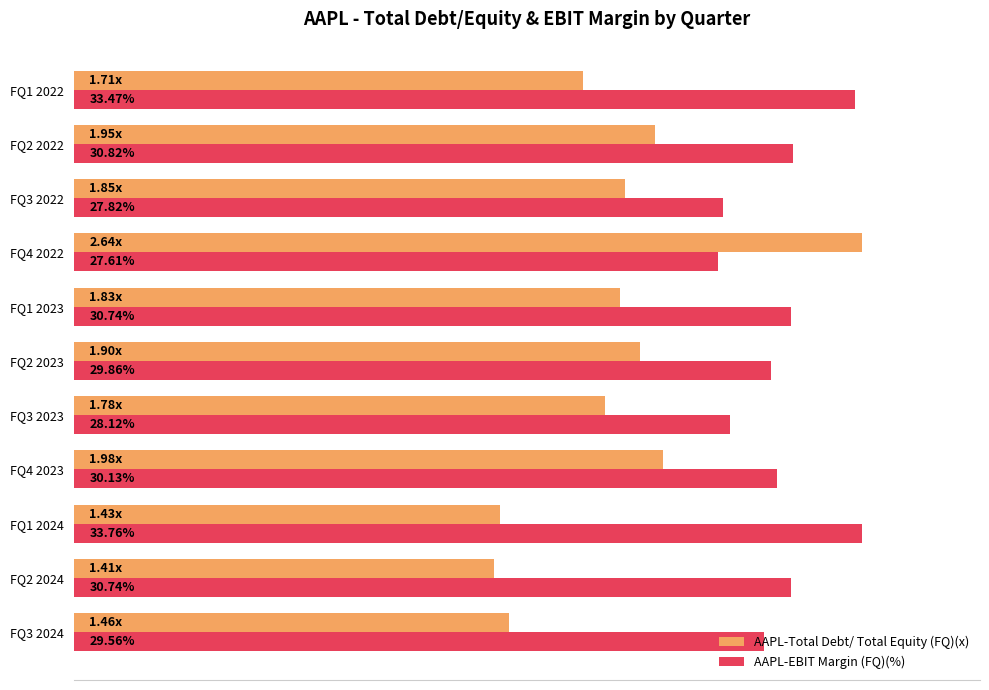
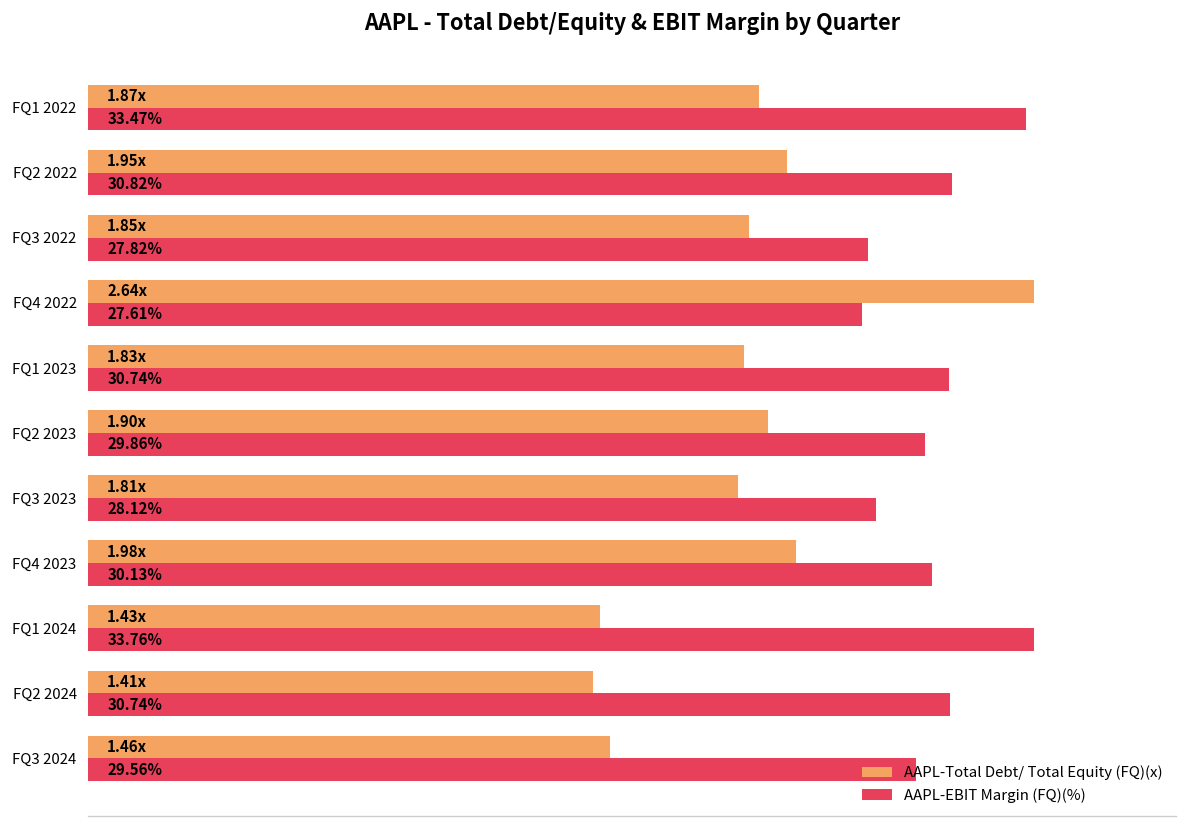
AAPL-Total Debt/ Total Equity (FQ)(x), FQ1 2022: 1.71x -> 1.87x
AAPL-Total Debt/ Total Equity (FQ)(x), FQ3 2023: 1.78x -> 1.81x
